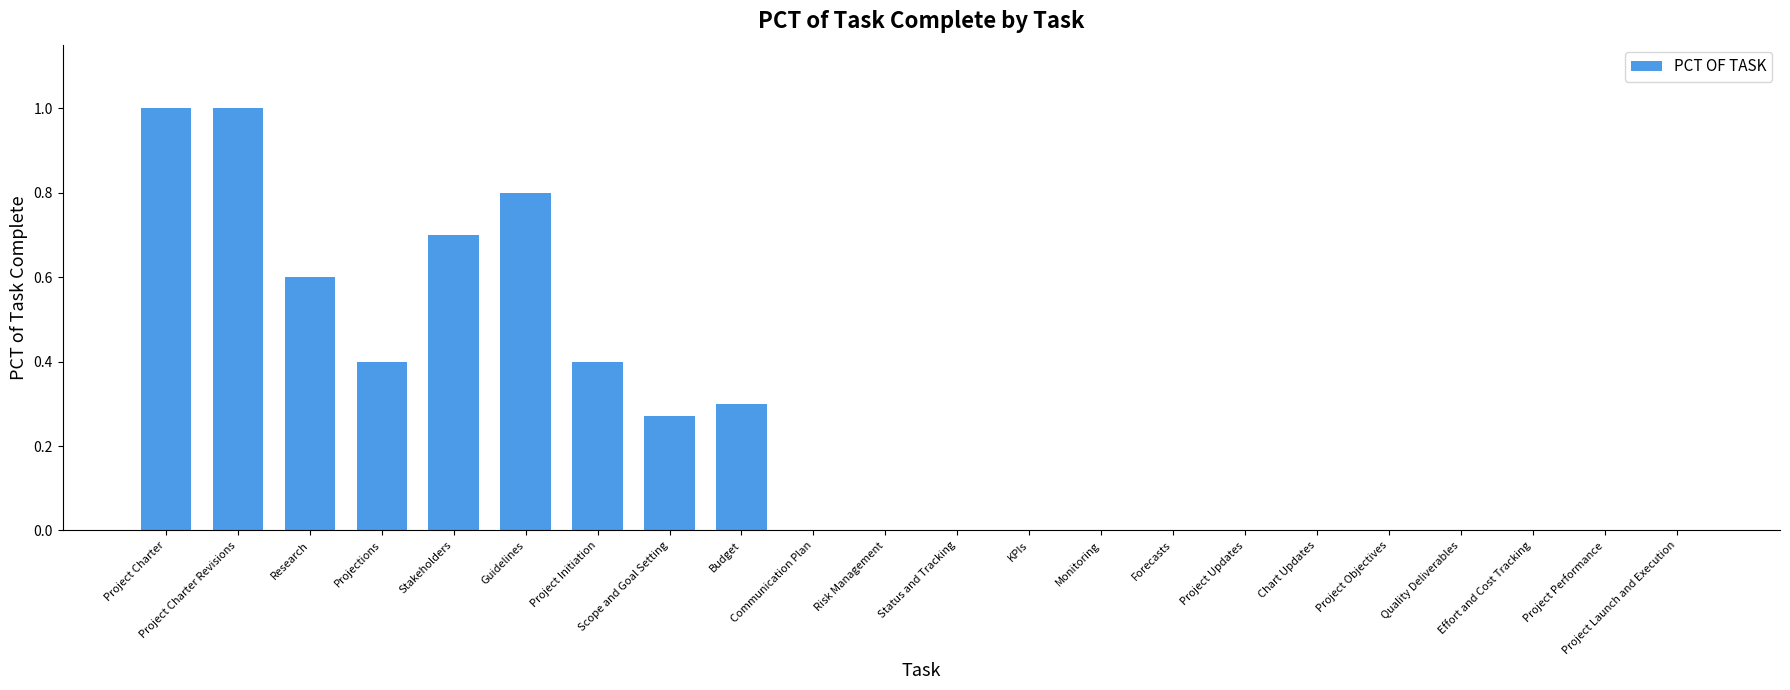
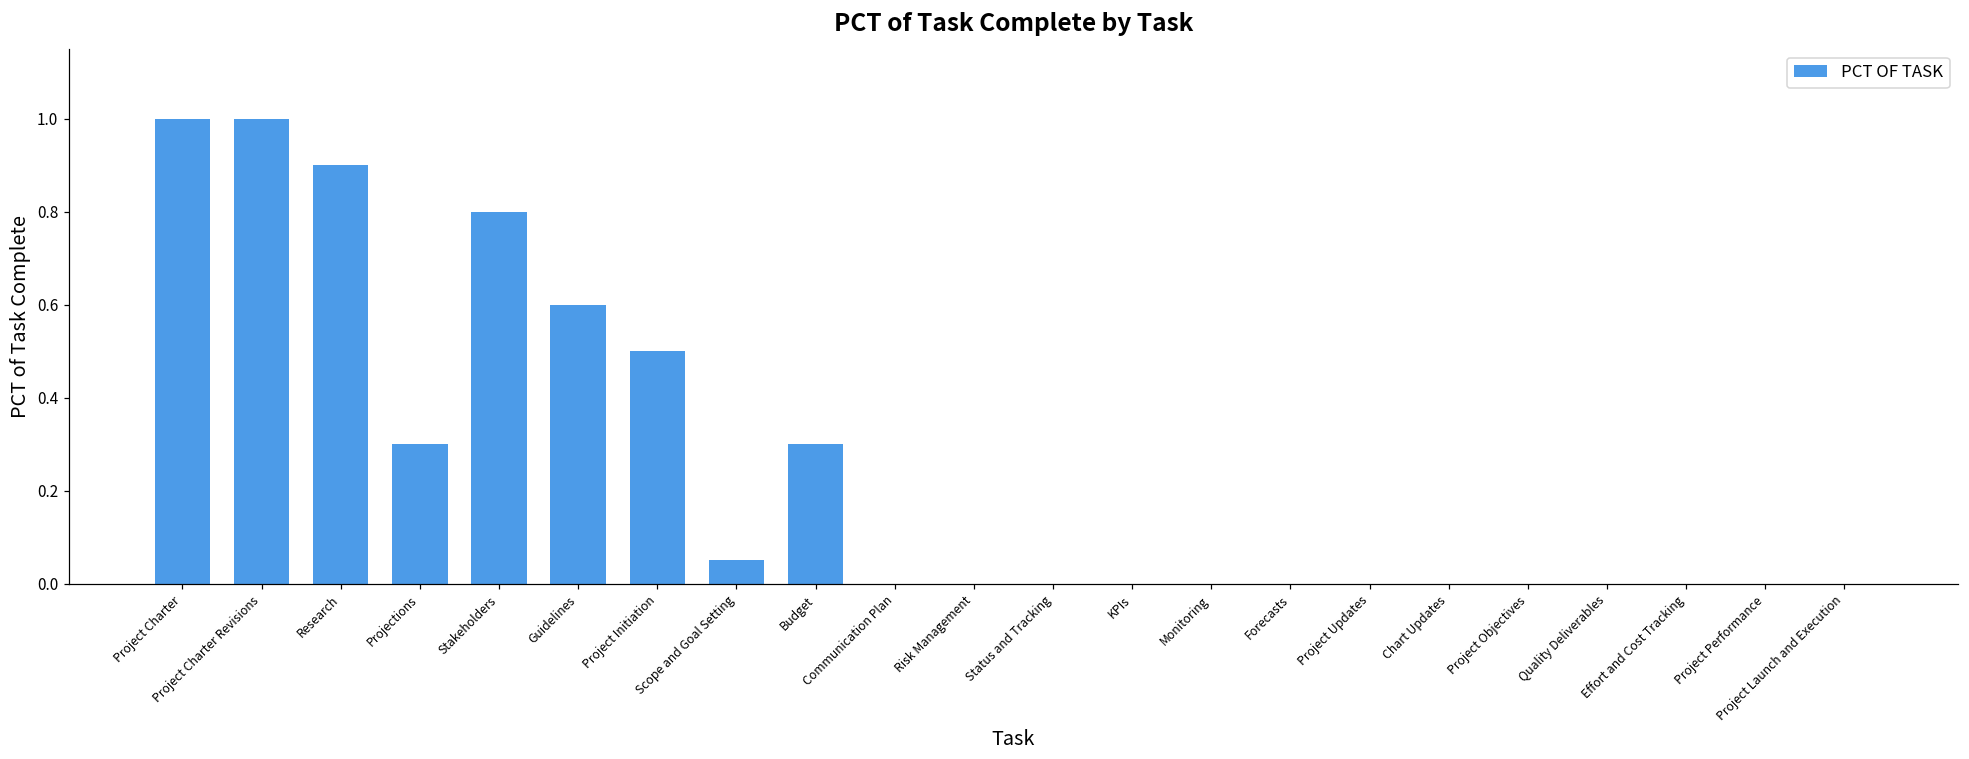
Research: 0.6 -> 0.9
Projections: 0.4 -> 0.3
Stakeholders: 0.7 -> 0.8
Guidelines: 0.8 -> 0.6
Project Initiation: 0.4 -> 0.5
Scope and Goal Setting: 0.27 -> 0.05
